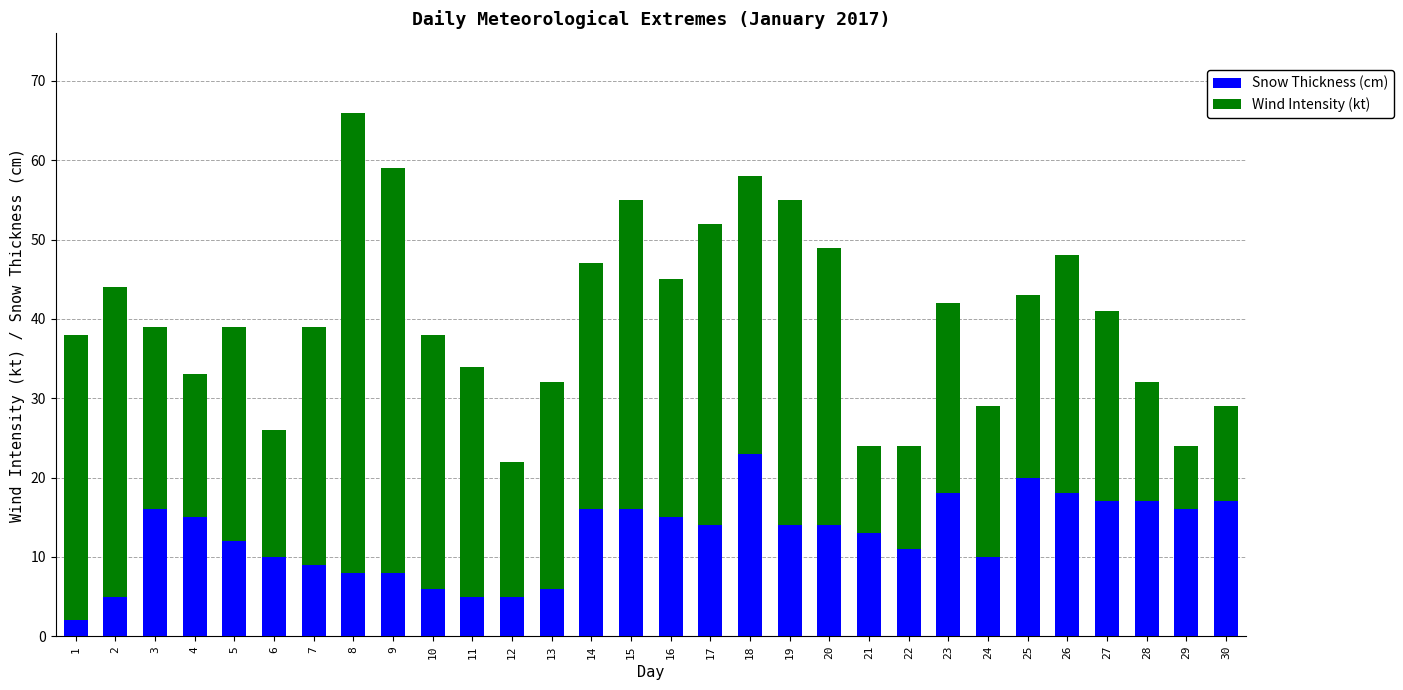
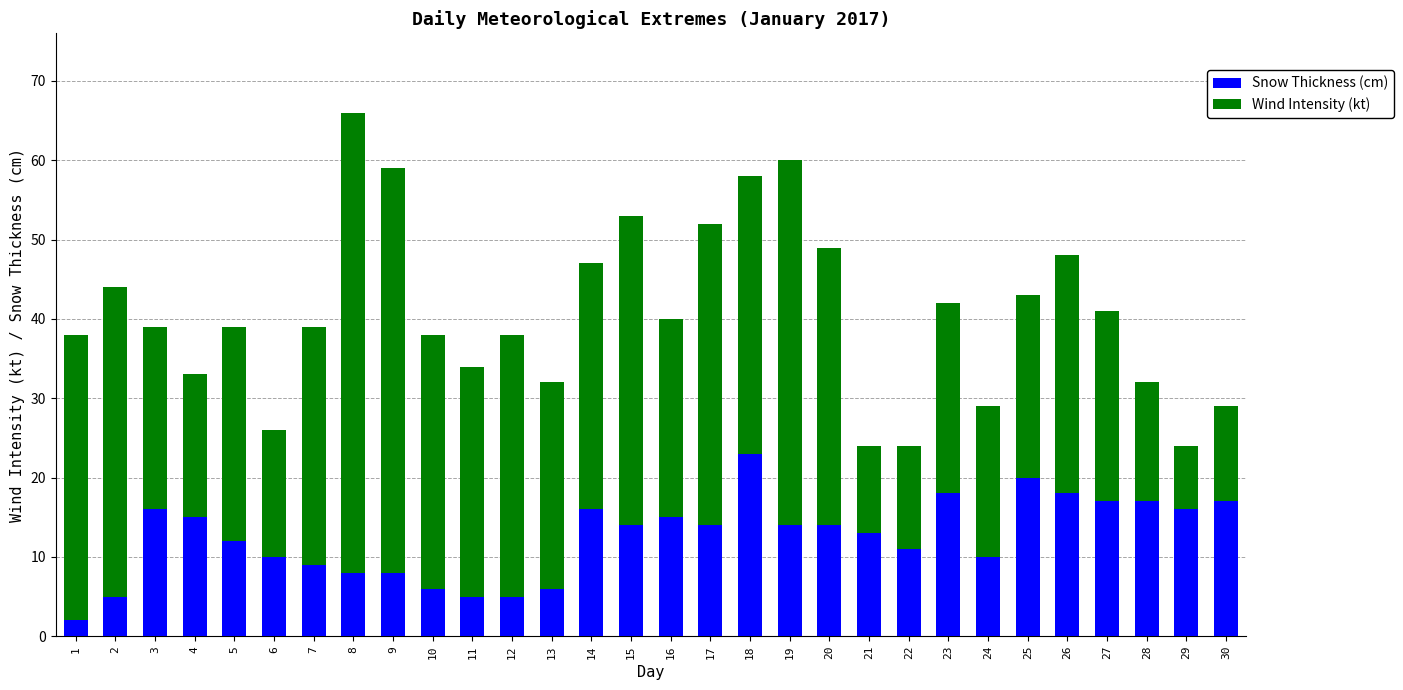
Wind Intensity (kt), 12: 17 -> 33
Snow Thickness (cm), 15: 16 -> 14
Wind Intensity (kt), 16: 30 -> 25
Wind Intensity (kt), 19: 41 -> 46
